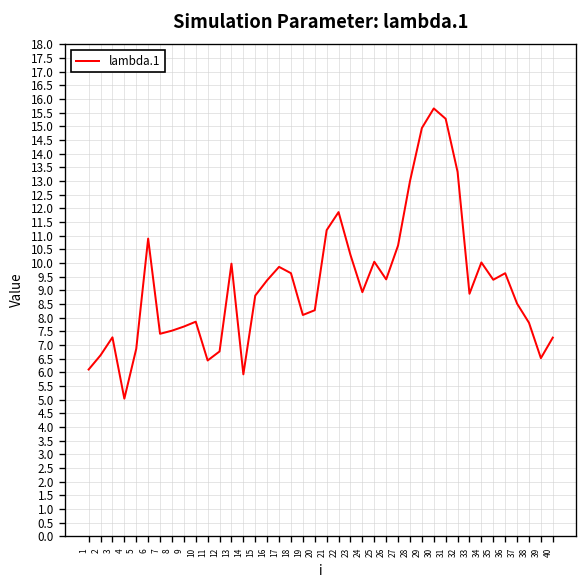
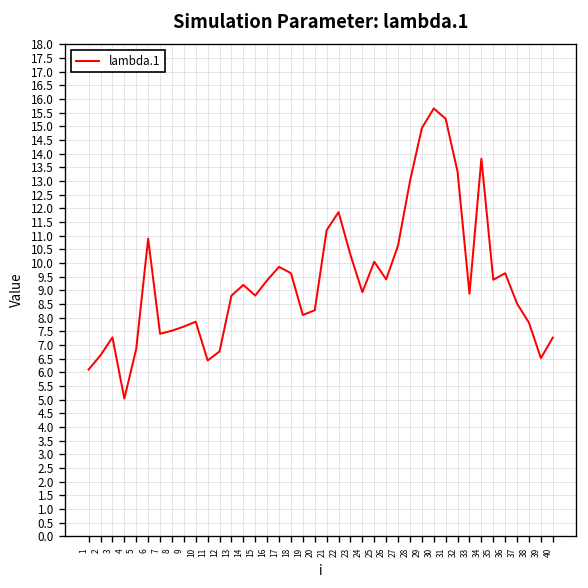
13: 10.0 -> 8.8
14: 5.9 -> 9.2
34: 10.0 -> 13.8
